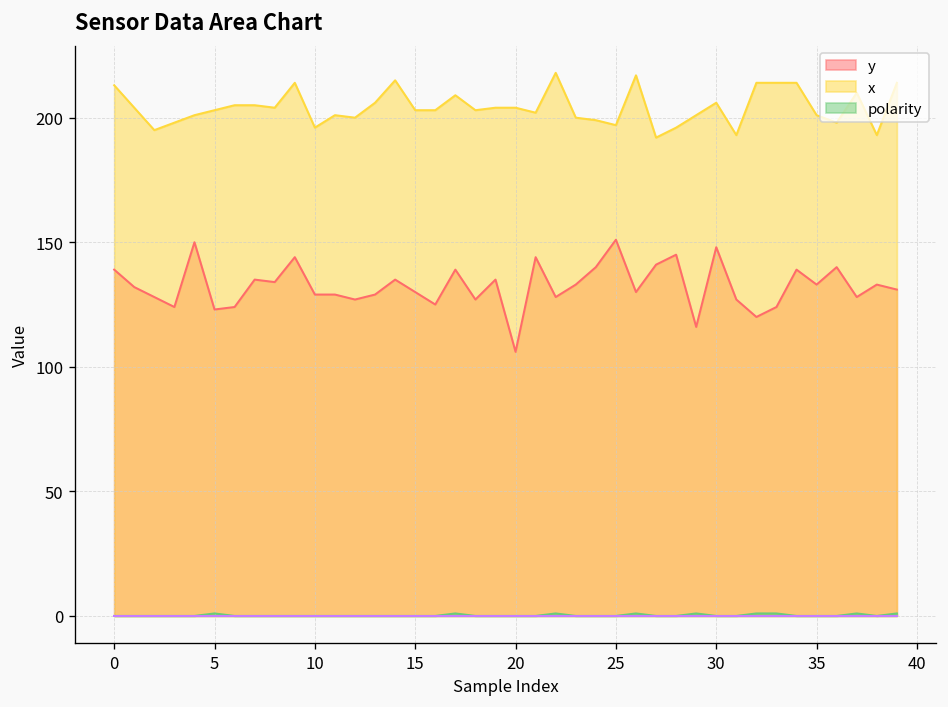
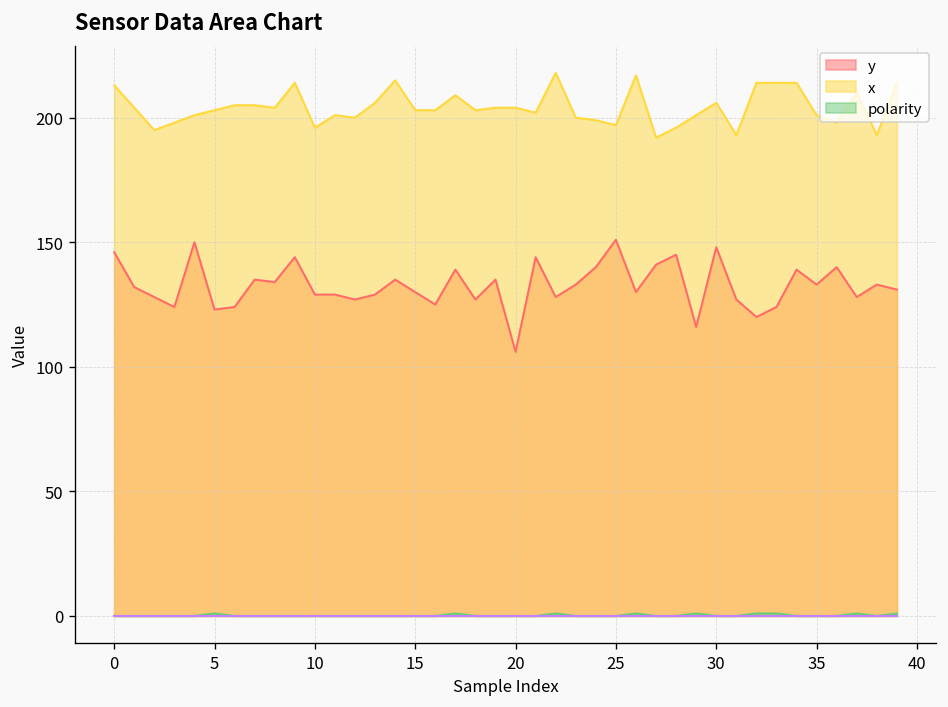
y, 0: 139 -> 146
